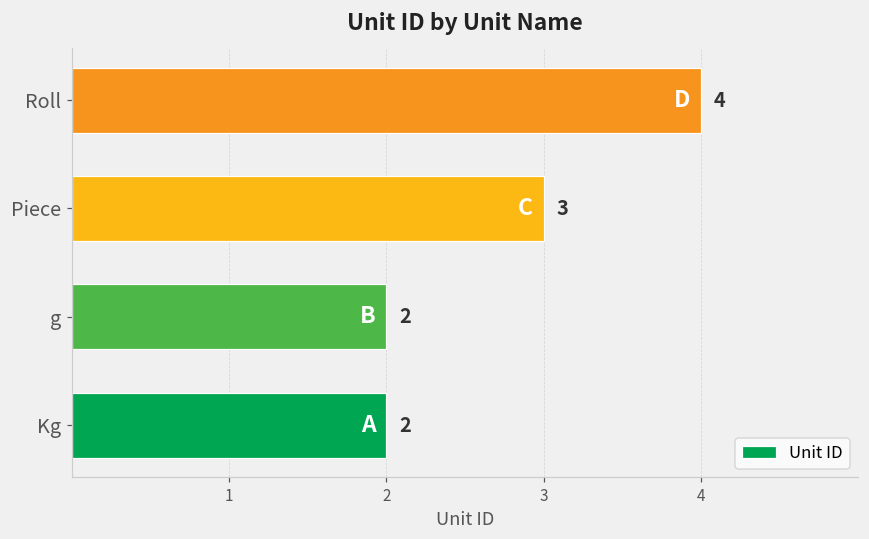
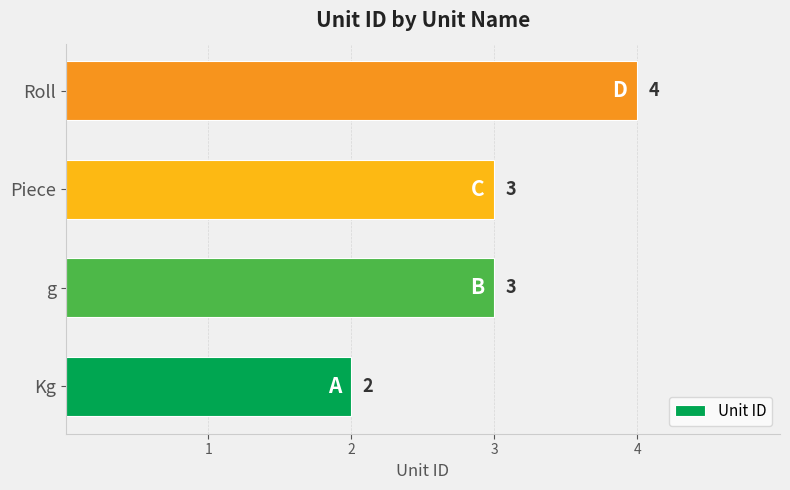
g: 2 -> 3
